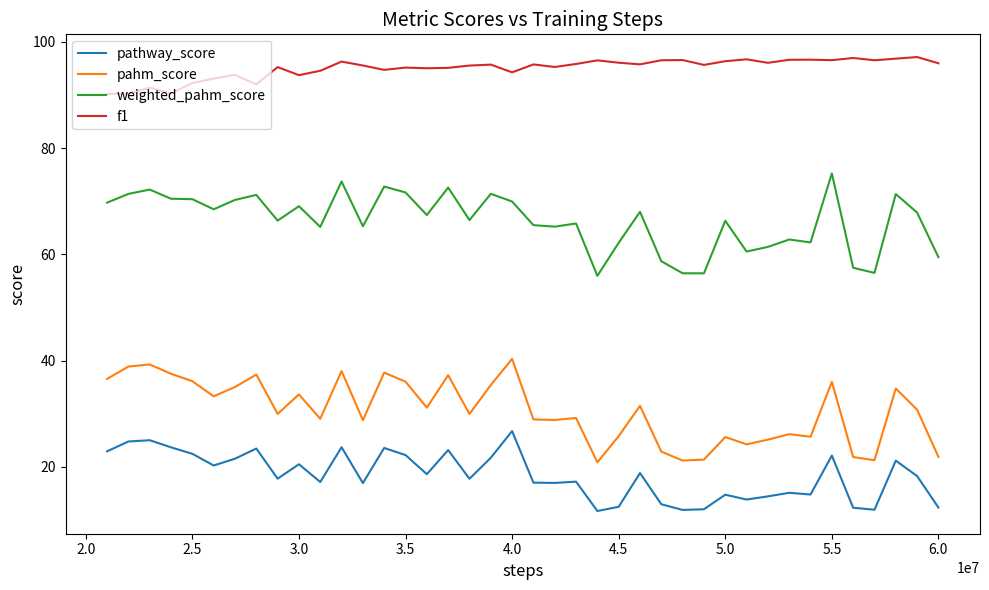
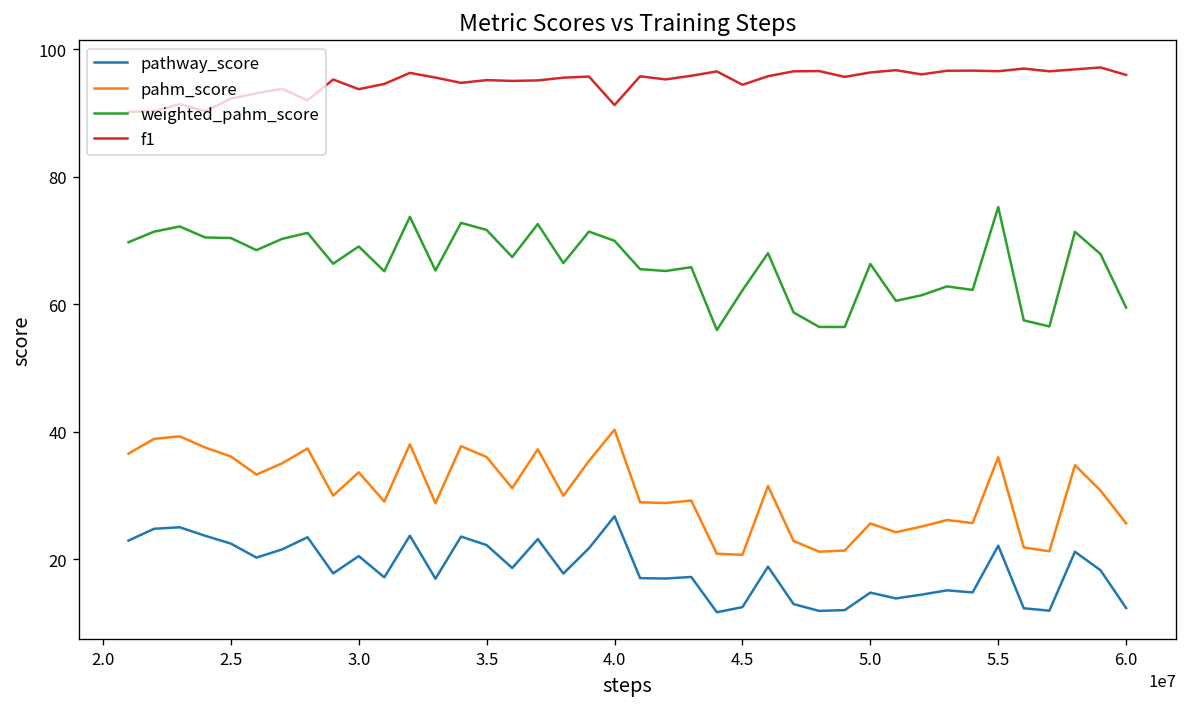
f1, 4.0: 94 -> 91
pahm_score, 4.5: 26 -> 21
f1, 4.5: 96 -> 94
pahm_score, 6.0: 22 -> 26
